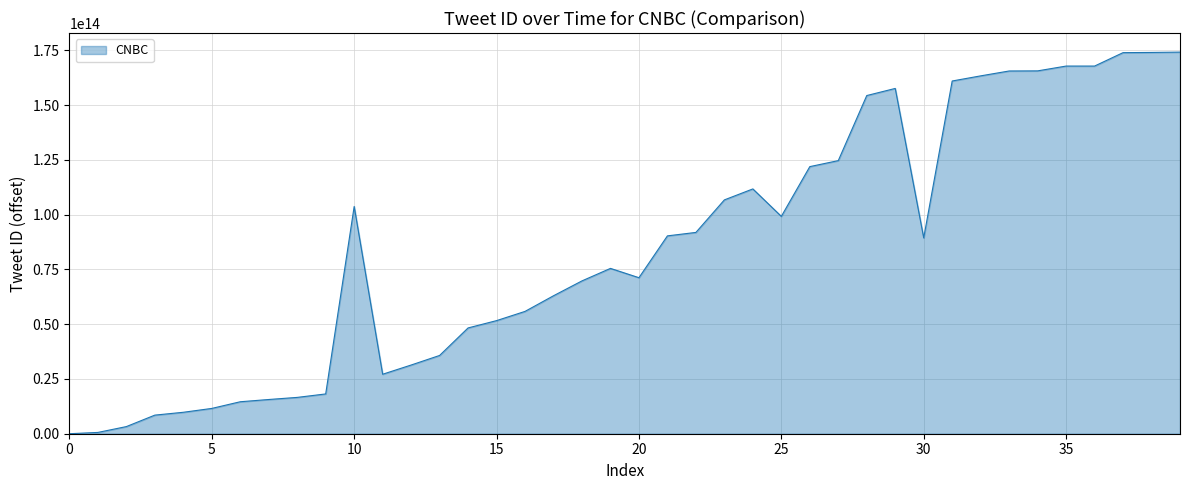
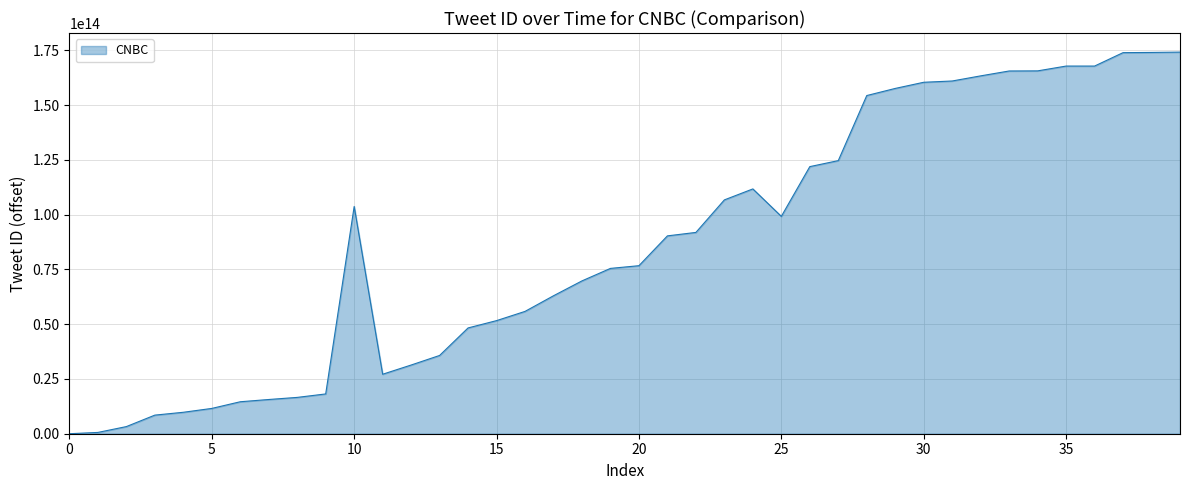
20: 71000000000000 -> 77000000000000
30: 89000000000000 -> 160000000000000
